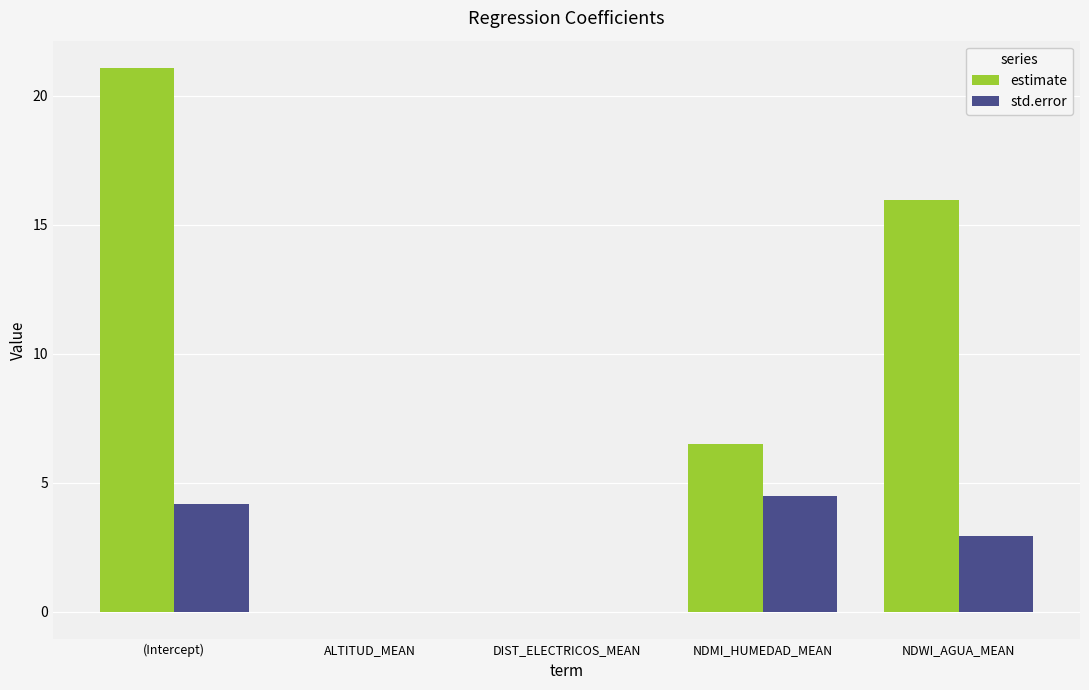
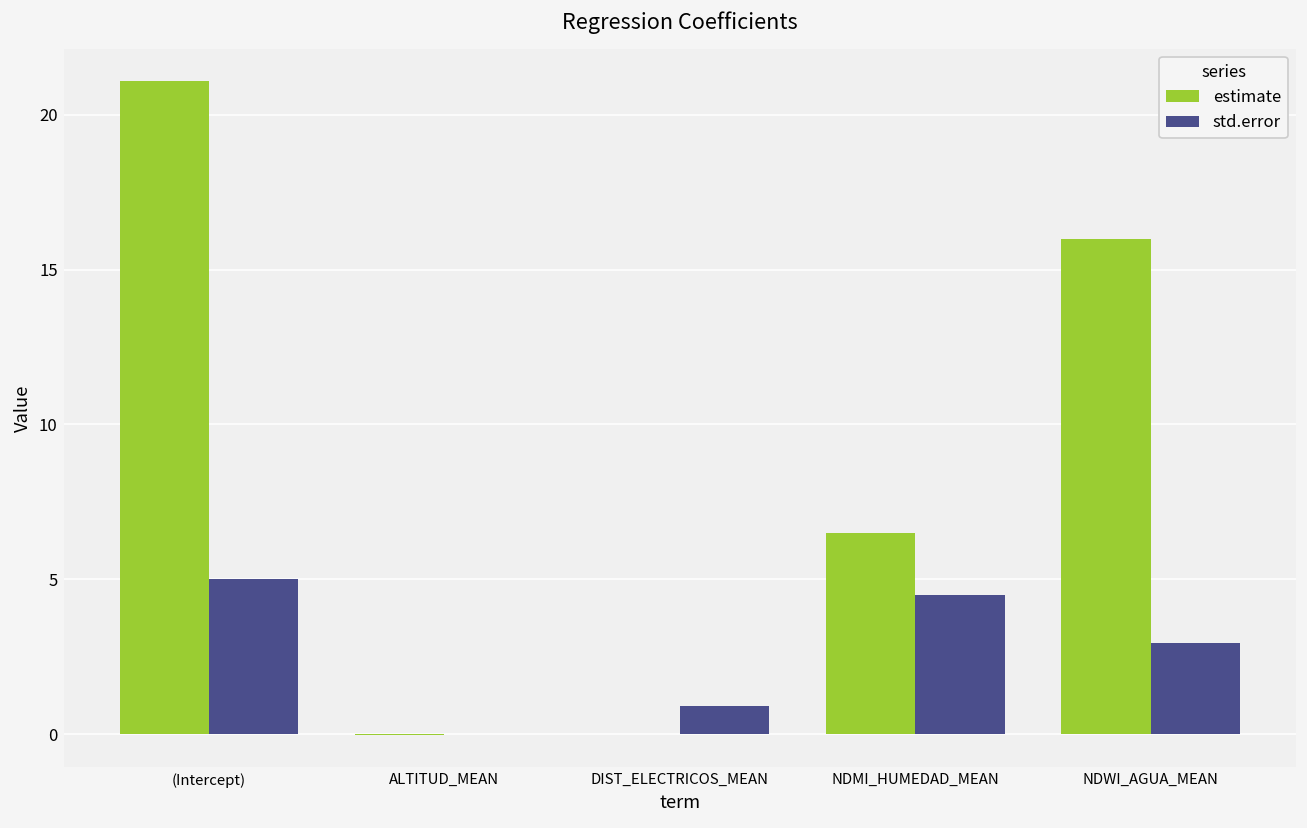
std.error, (Intercept): 4.2 -> 5.0
std.error, DIST_ELECTRICOS_MEAN: 0.0 -> 0.9
